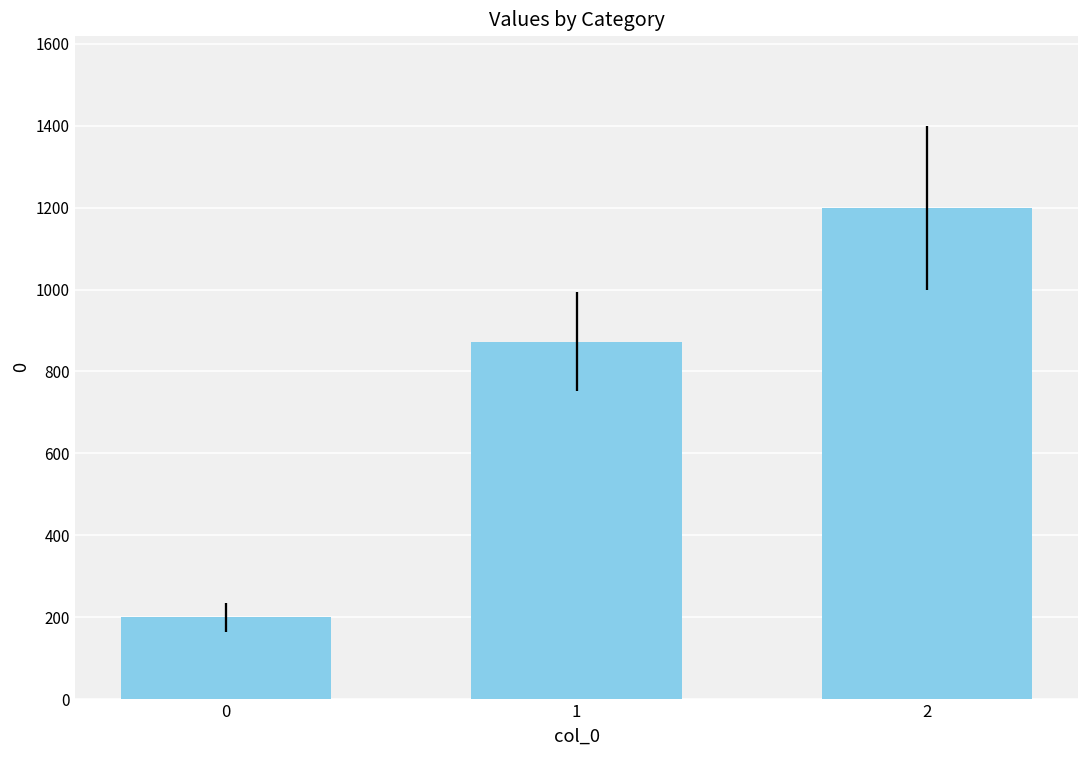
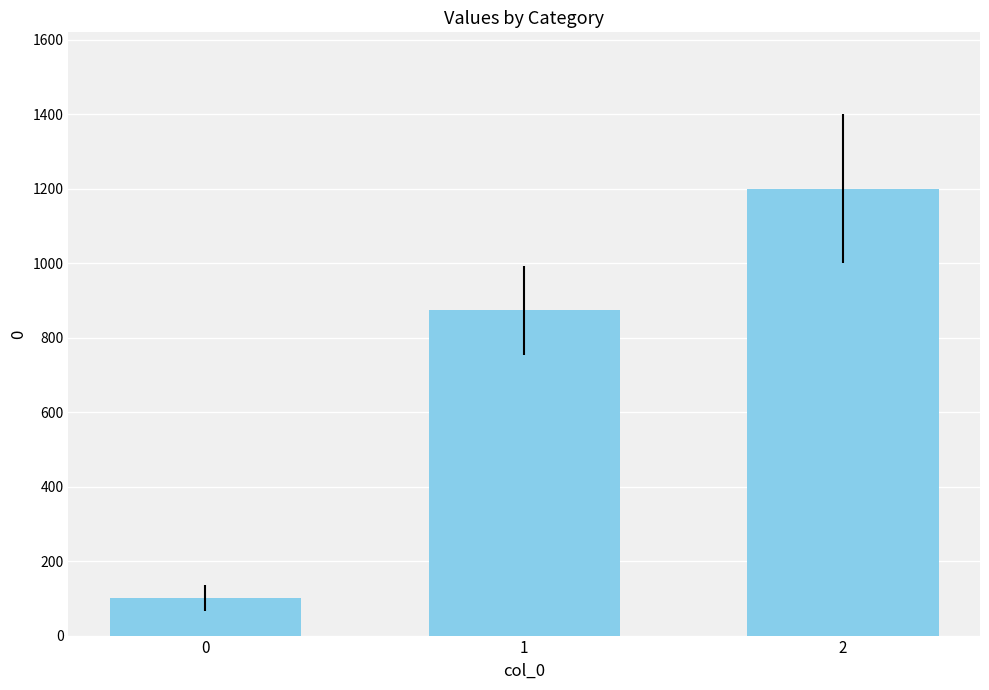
0: 200 -> 100
